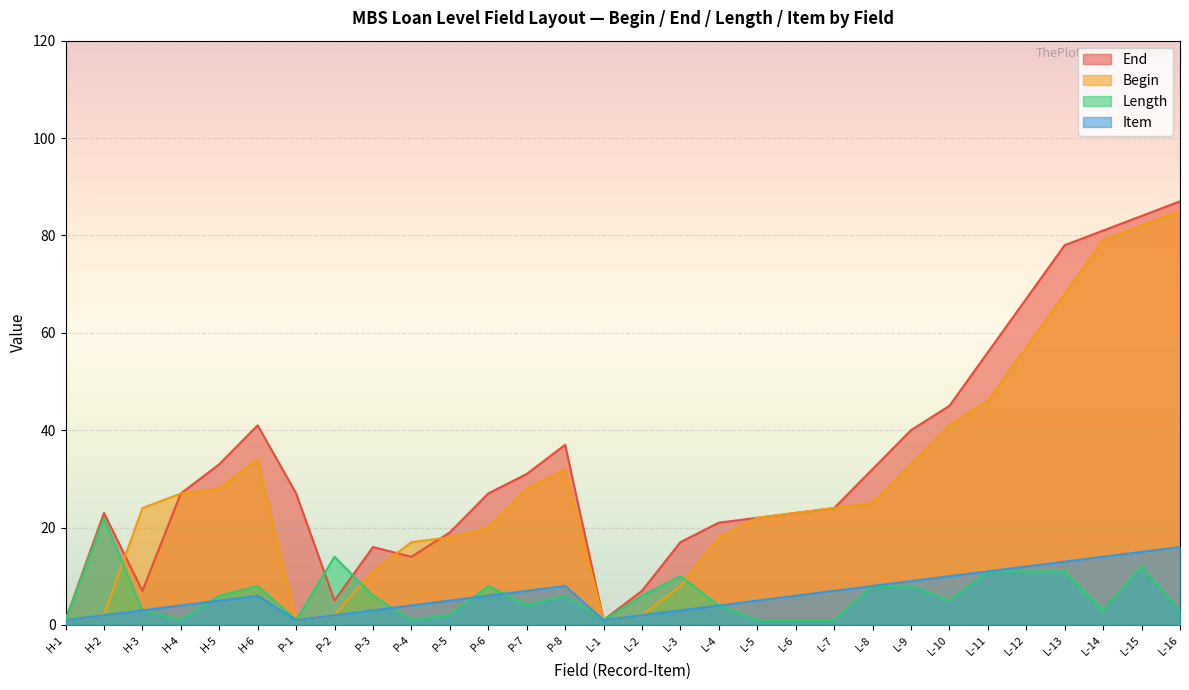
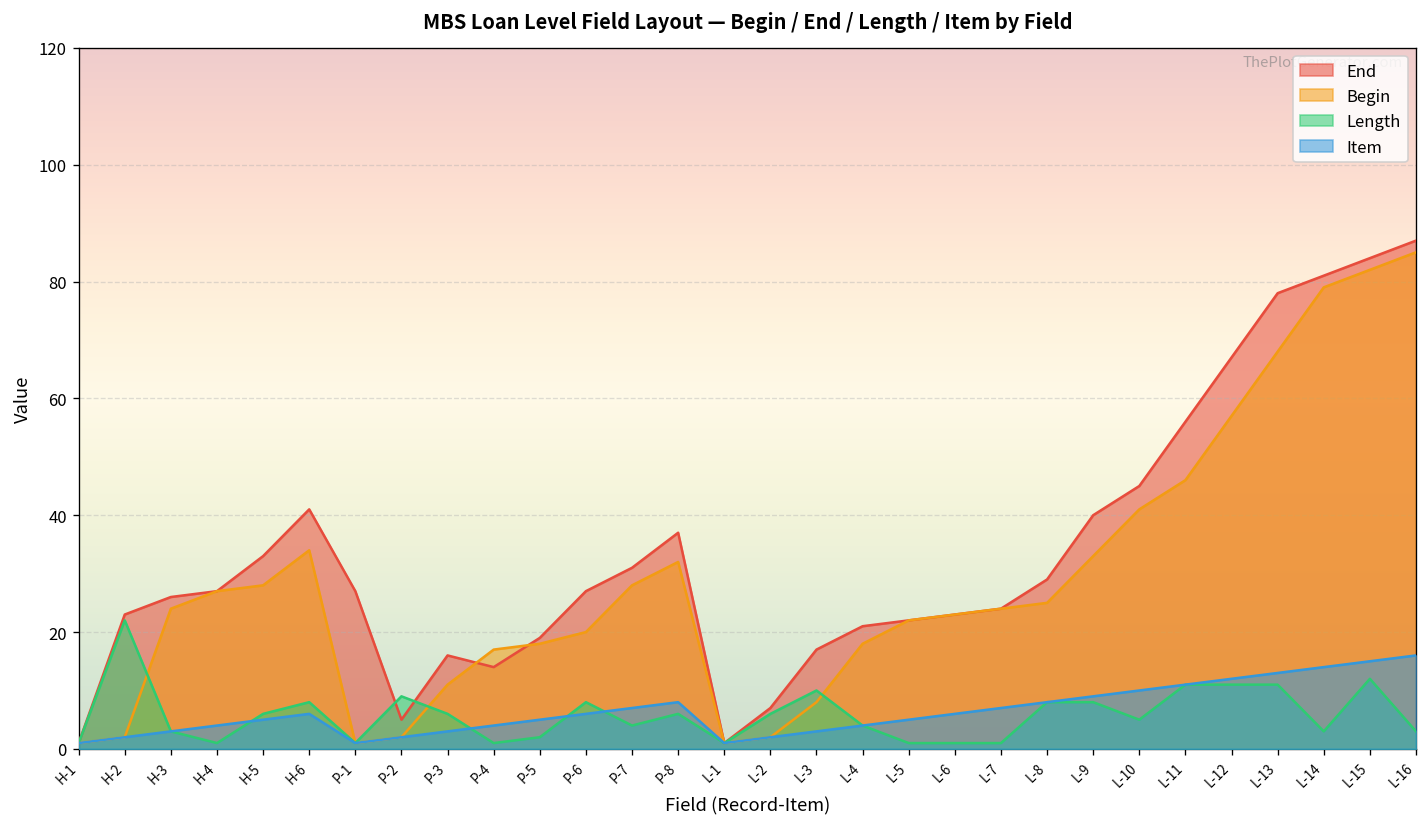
End, H-3: 7 -> 26
Length, P-2: 14 -> 9
End, L-8: 32 -> 29
